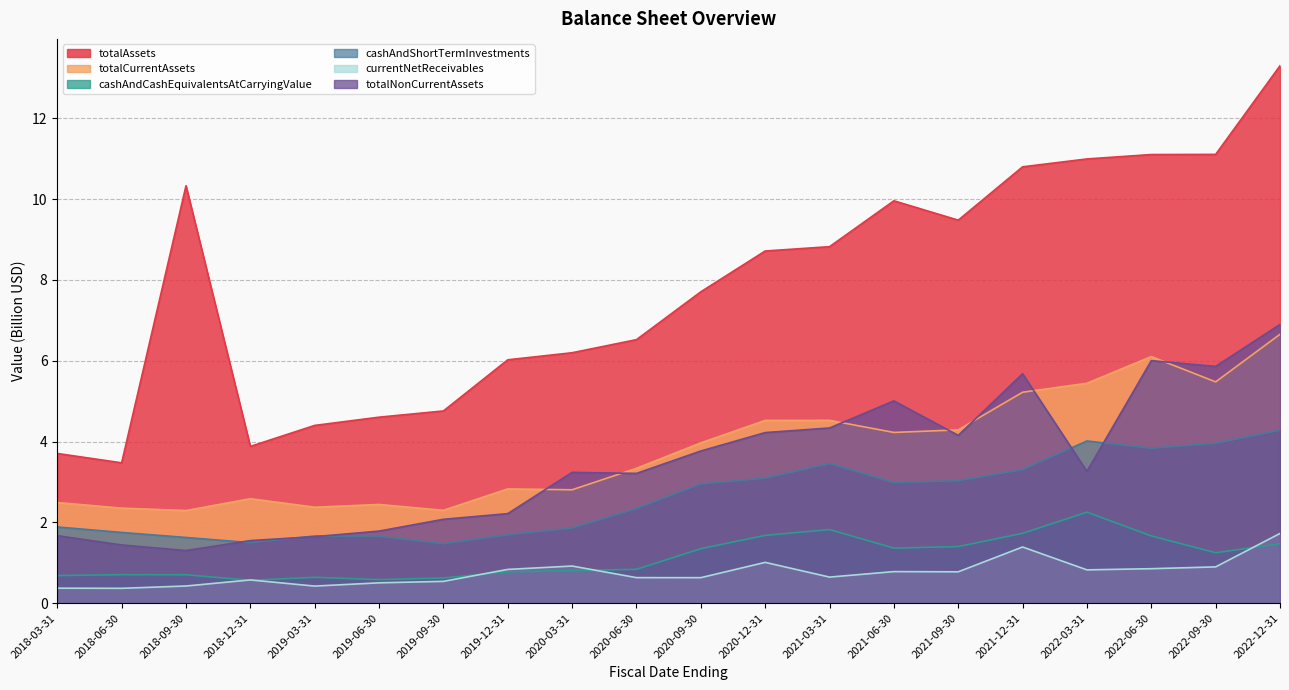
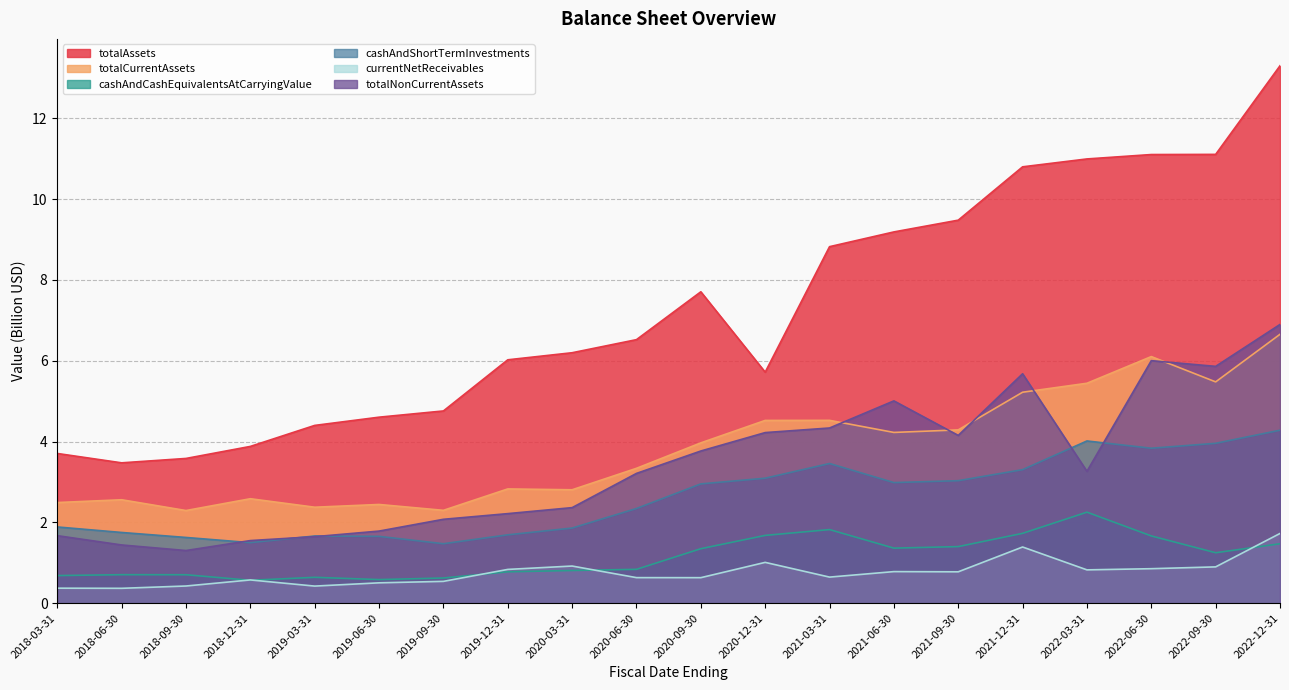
totalCurrentAssets, 2018-06-30: 2.4 -> 2.6
totalAssets, 2018-09-30: 10.3 -> 3.6
totalNonCurrentAssets, 2020-03-31: 3.2 -> 2.4
totalAssets, 2020-12-31: 8.7 -> 5.7
totalAssets, 2021-06-30: 10.0 -> 9.2
